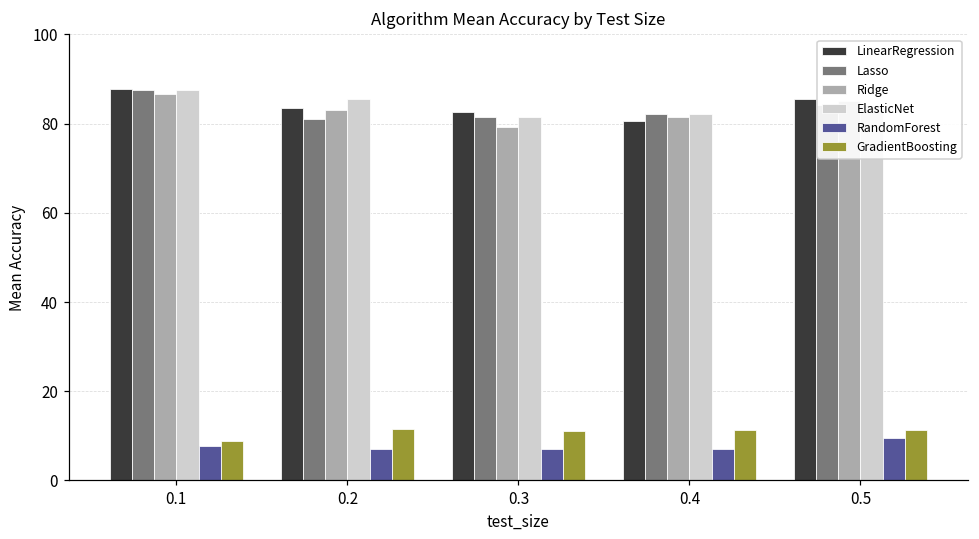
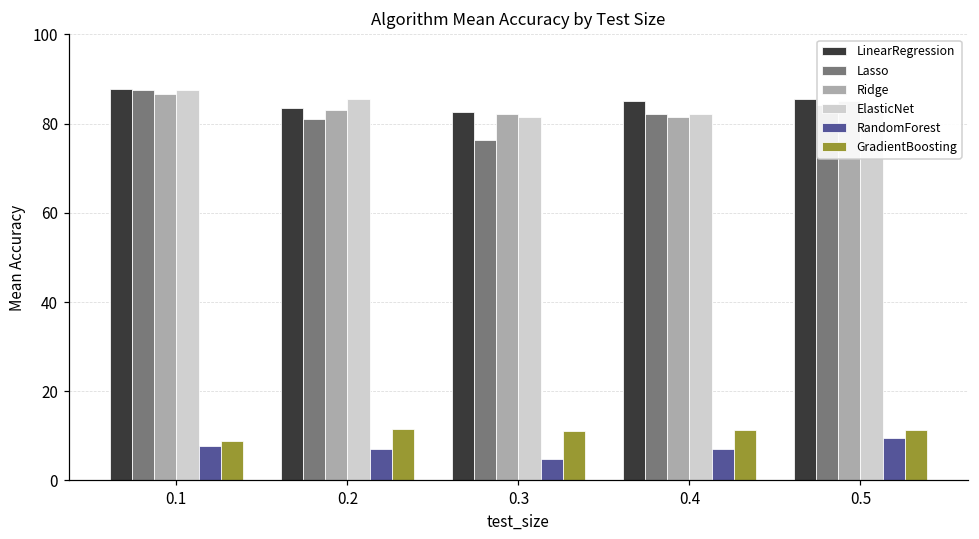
Lasso, 0.3: 81 -> 76
Ridge, 0.3: 79 -> 82
RandomForest, 0.3: 7 -> 5
LinearRegression, 0.4: 81 -> 85
